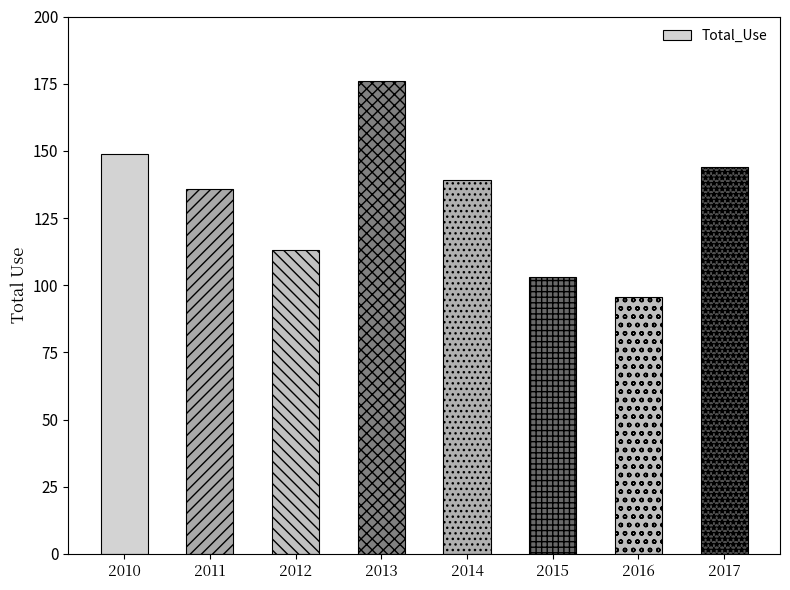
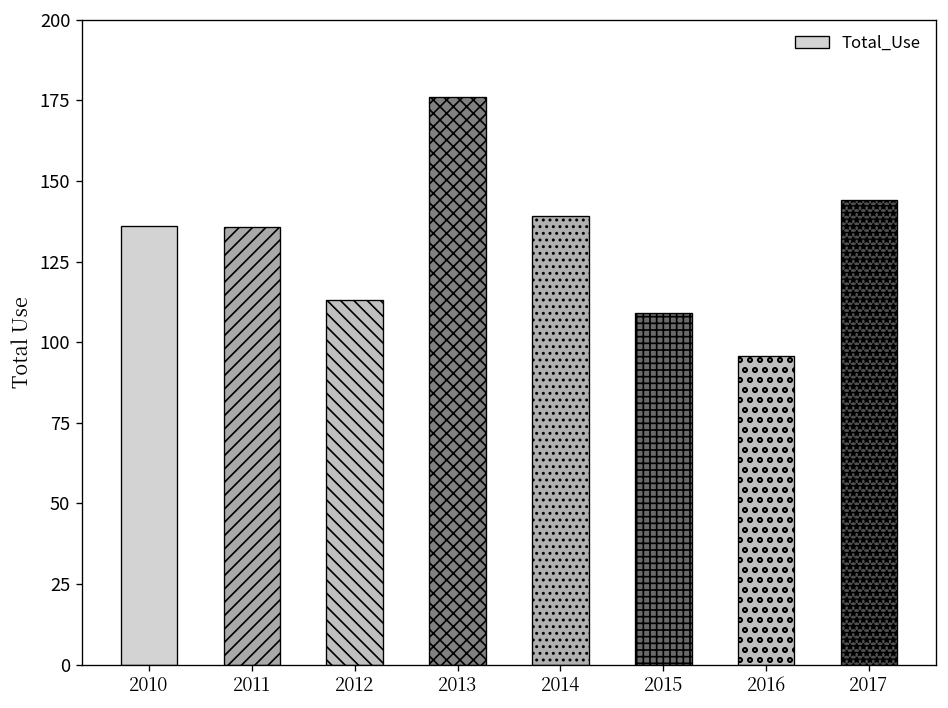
2010: 149 -> 136
2015: 103 -> 109
